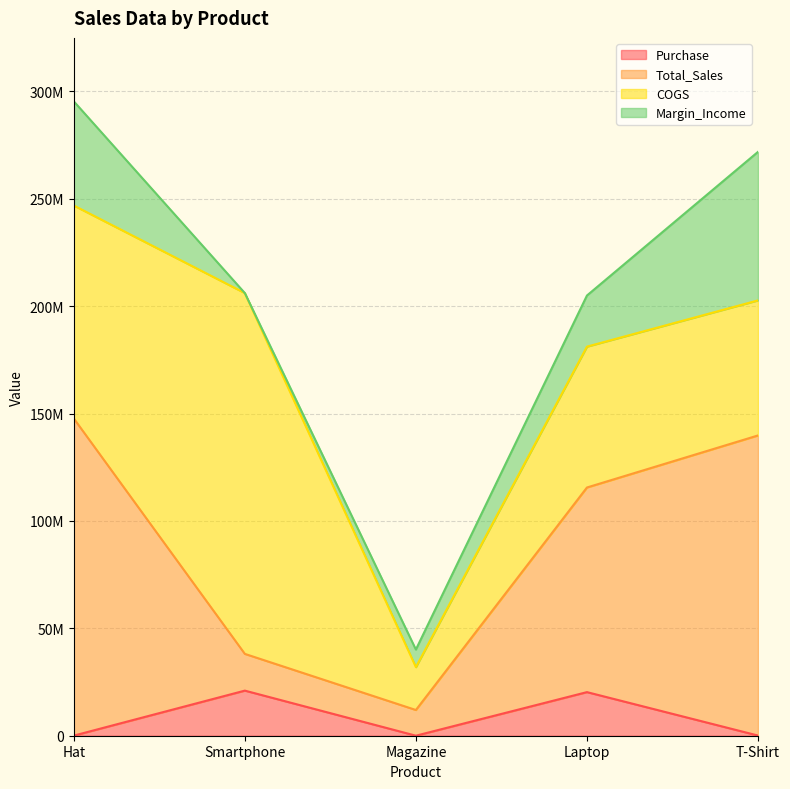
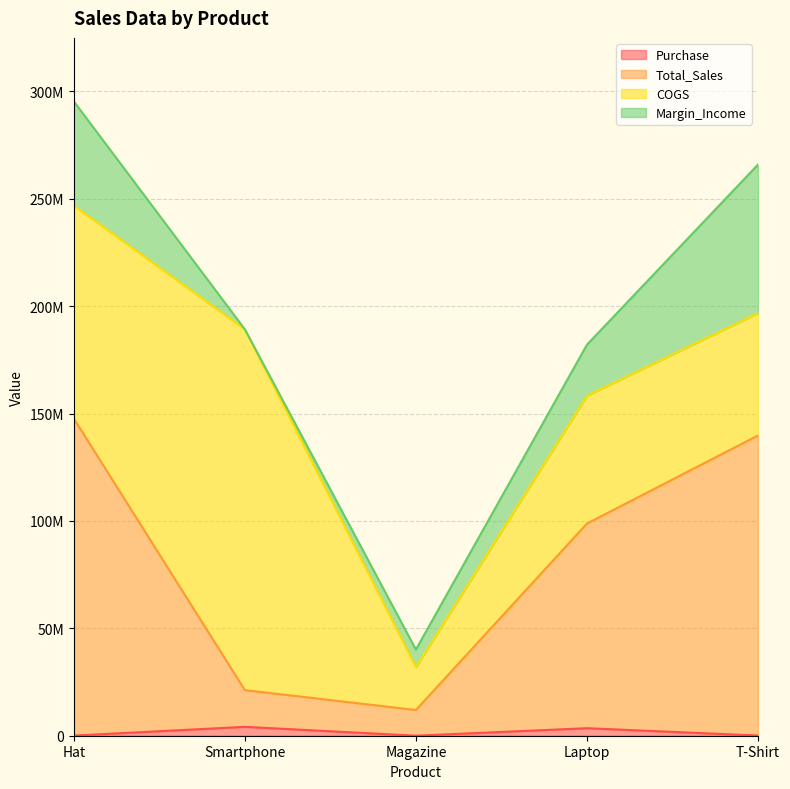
Purchase, Smartphone: 21000000 -> 4000000
Purchase, Laptop: 20000000 -> 4000000
COGS, Laptop: 66000000 -> 60000000
COGS, T-Shirt: 63000000 -> 57000000
